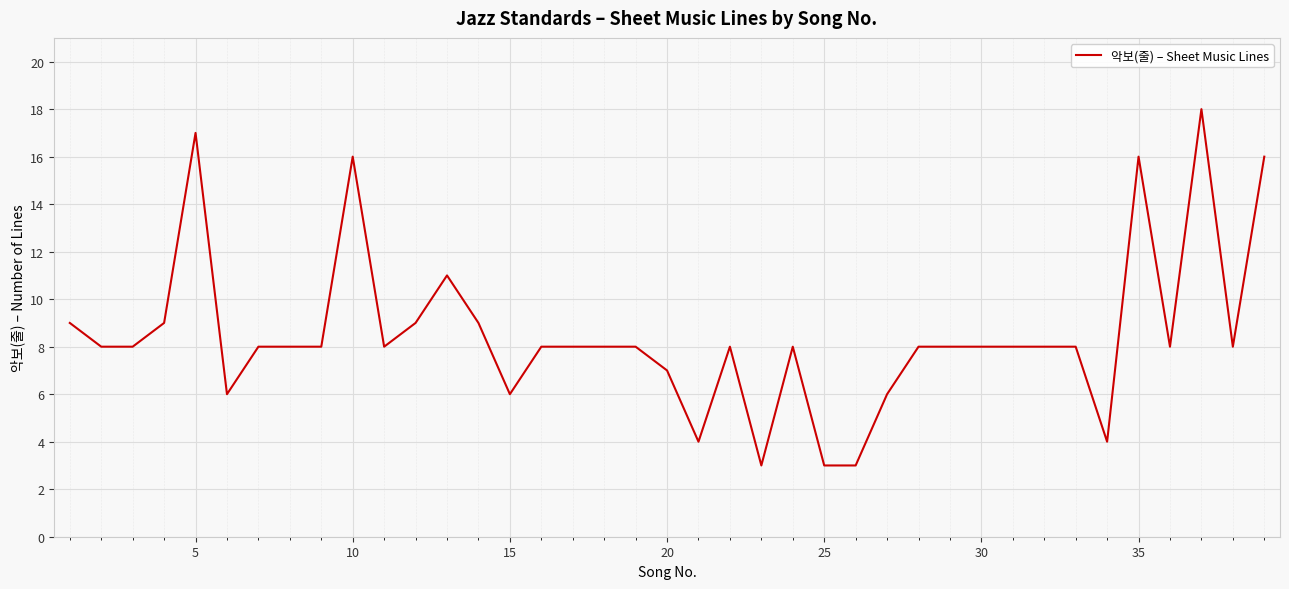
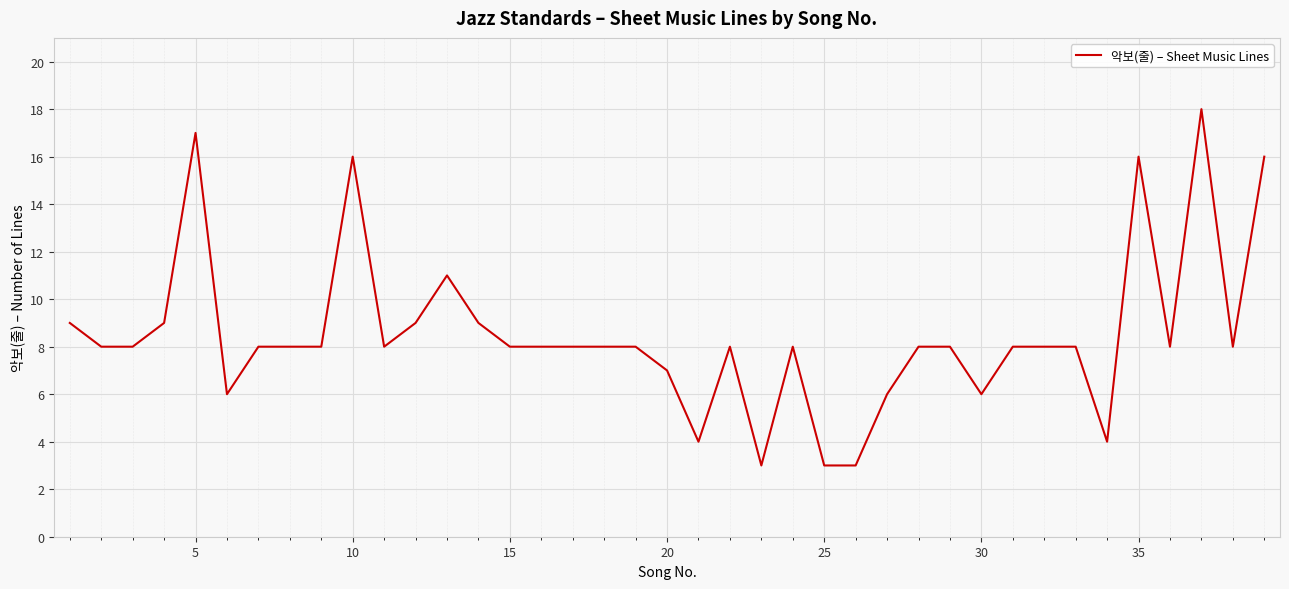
15: 6 -> 8
30: 8 -> 6
